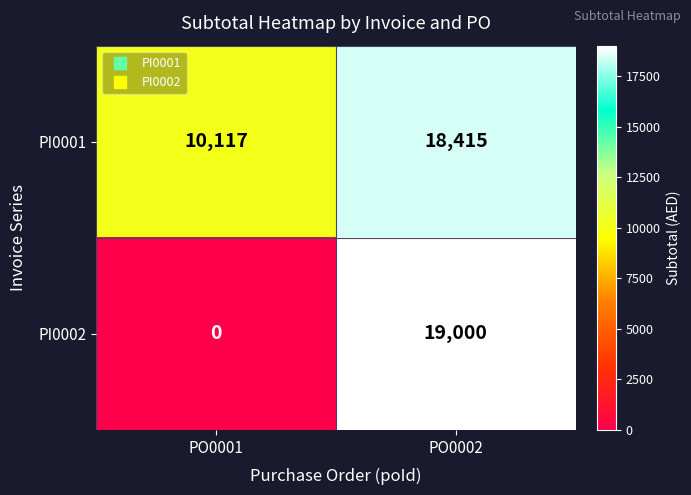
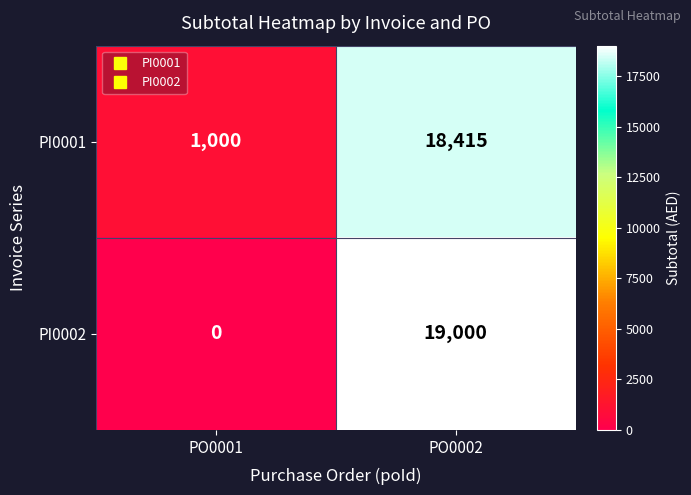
PI0001, PO0001: 10,117 -> 1,000
